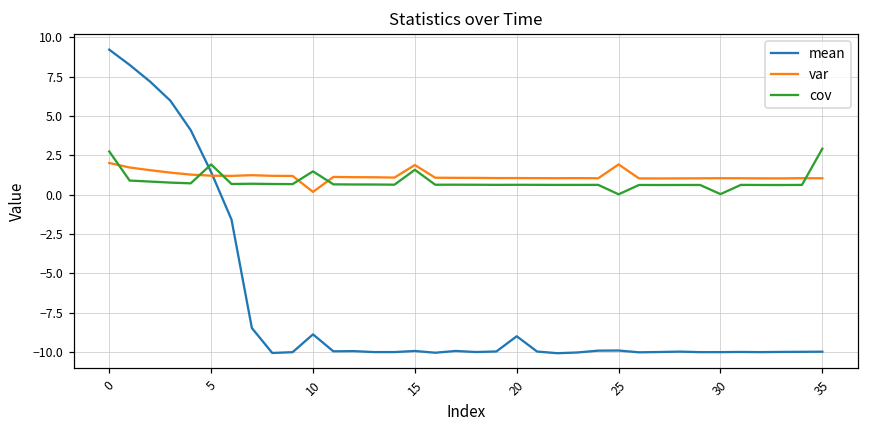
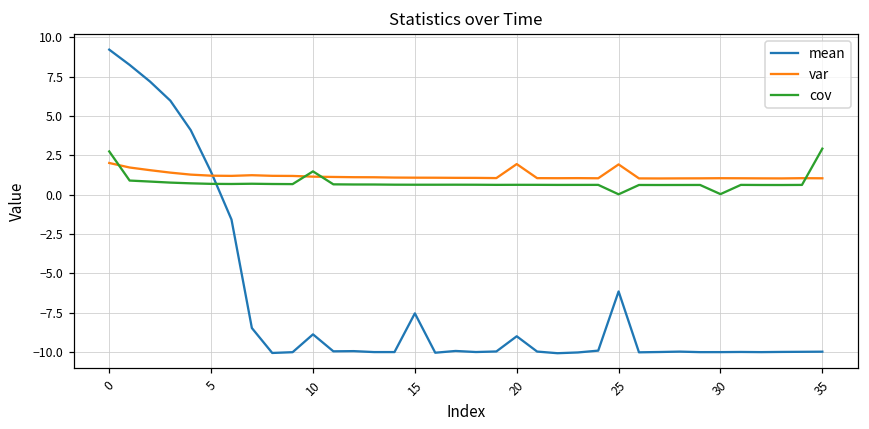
cov, 5: 1.9 -> 0.7
var, 10: 0.2 -> 1.1
mean, 15: -9.9 -> -7.5
var, 15: 1.9 -> 1.1
cov, 15: 1.6 -> 0.6
var, 20: 1.1 -> 1.9
mean, 25: -9.9 -> -6.2
